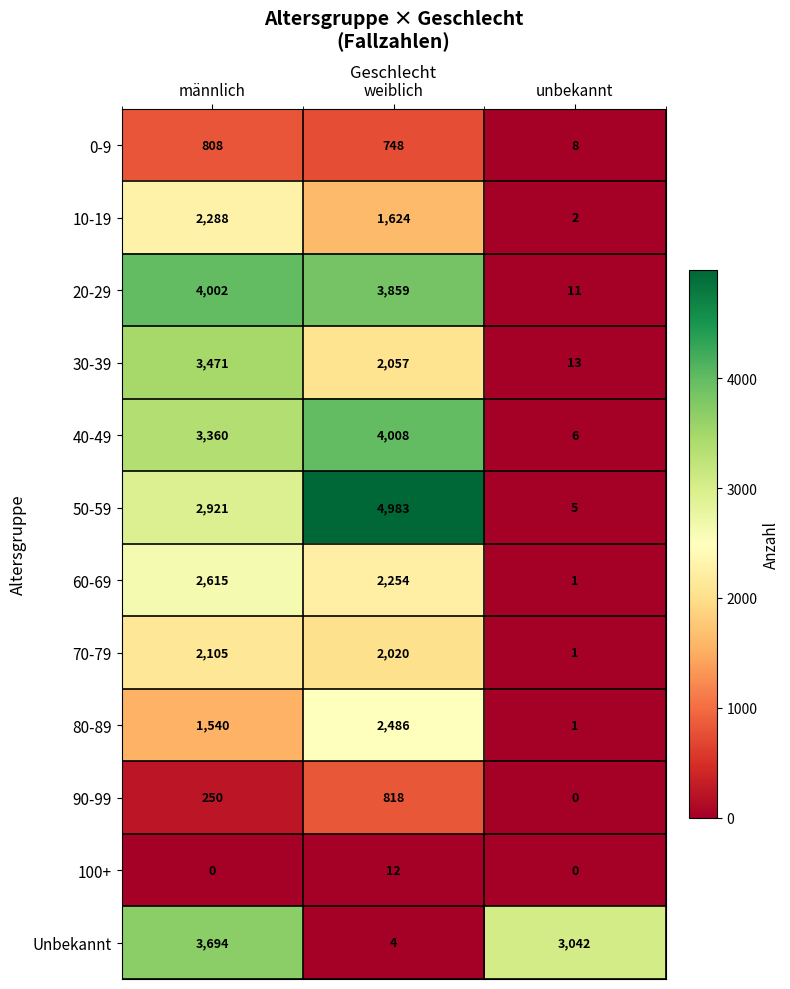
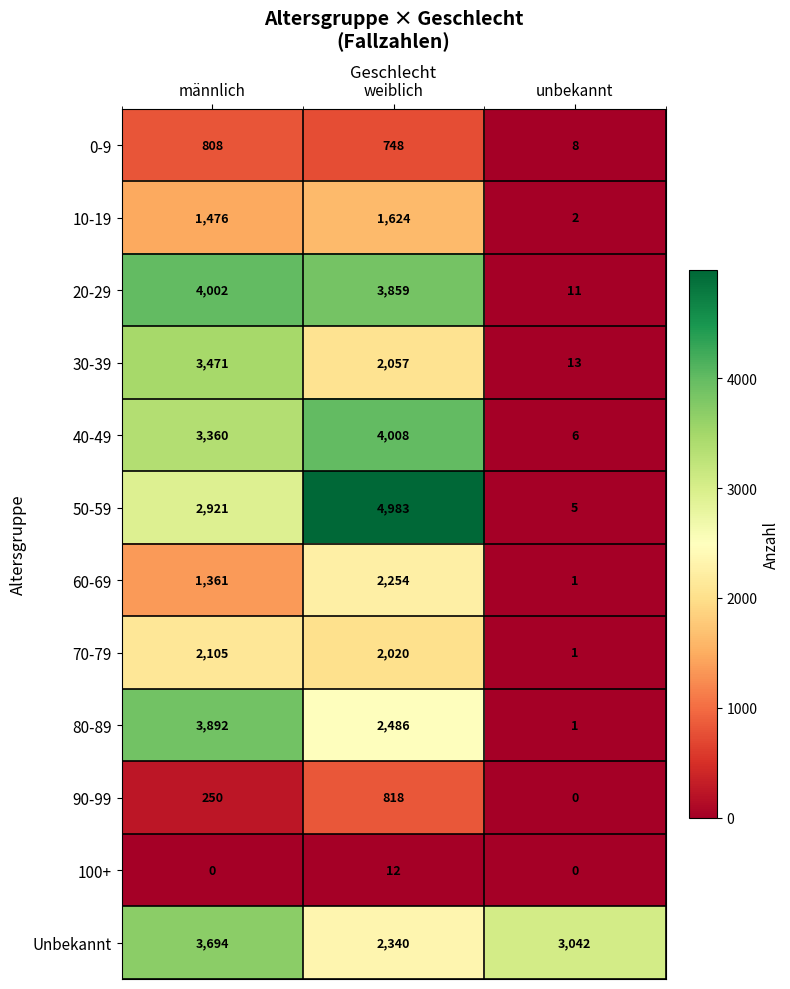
10-19, männlich: 2,288 -> 1,476
60-69, männlich: 2,615 -> 1,361
80-89, männlich: 1,540 -> 3,892
Unbekannt, weiblich: 4 -> 2,340
